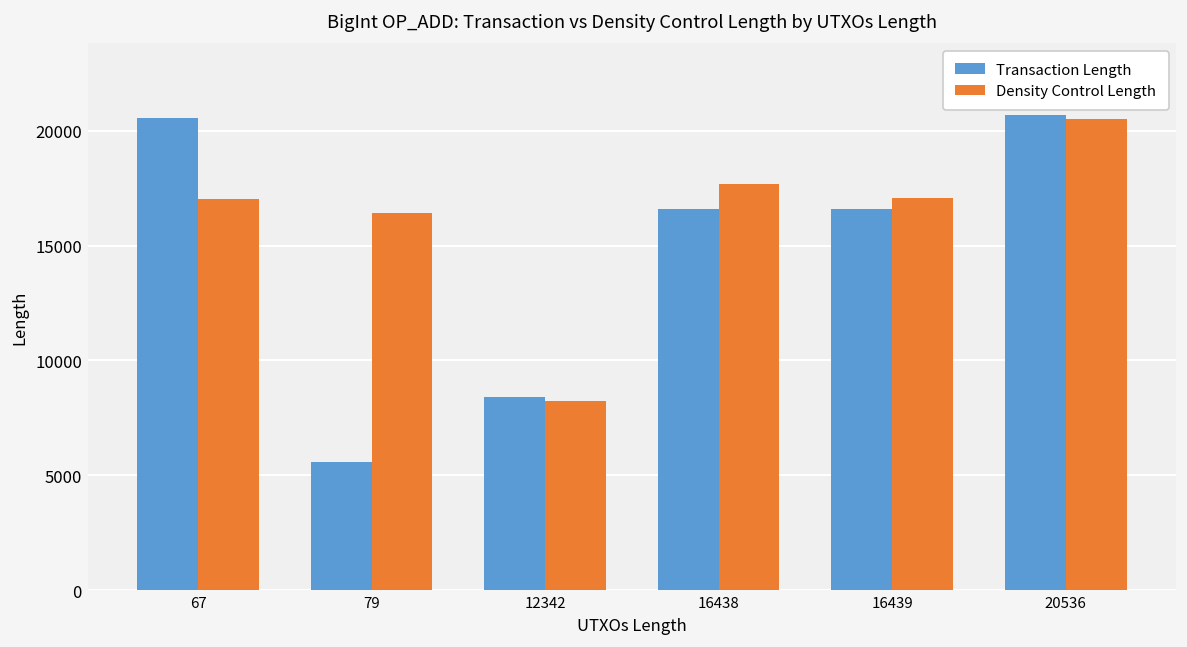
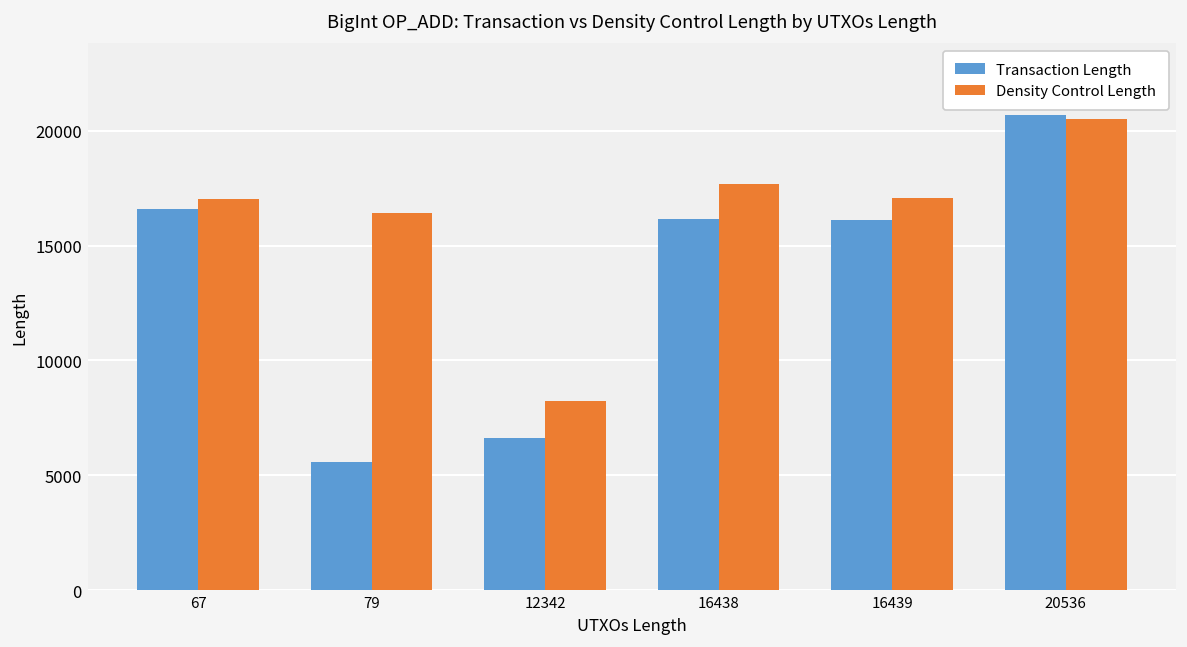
Transaction Length, 67: 20500 -> 16600
Transaction Length, 12342: 8400 -> 6600
Transaction Length, 16438: 16600 -> 16100
Transaction Length, 16439: 16600 -> 16100
